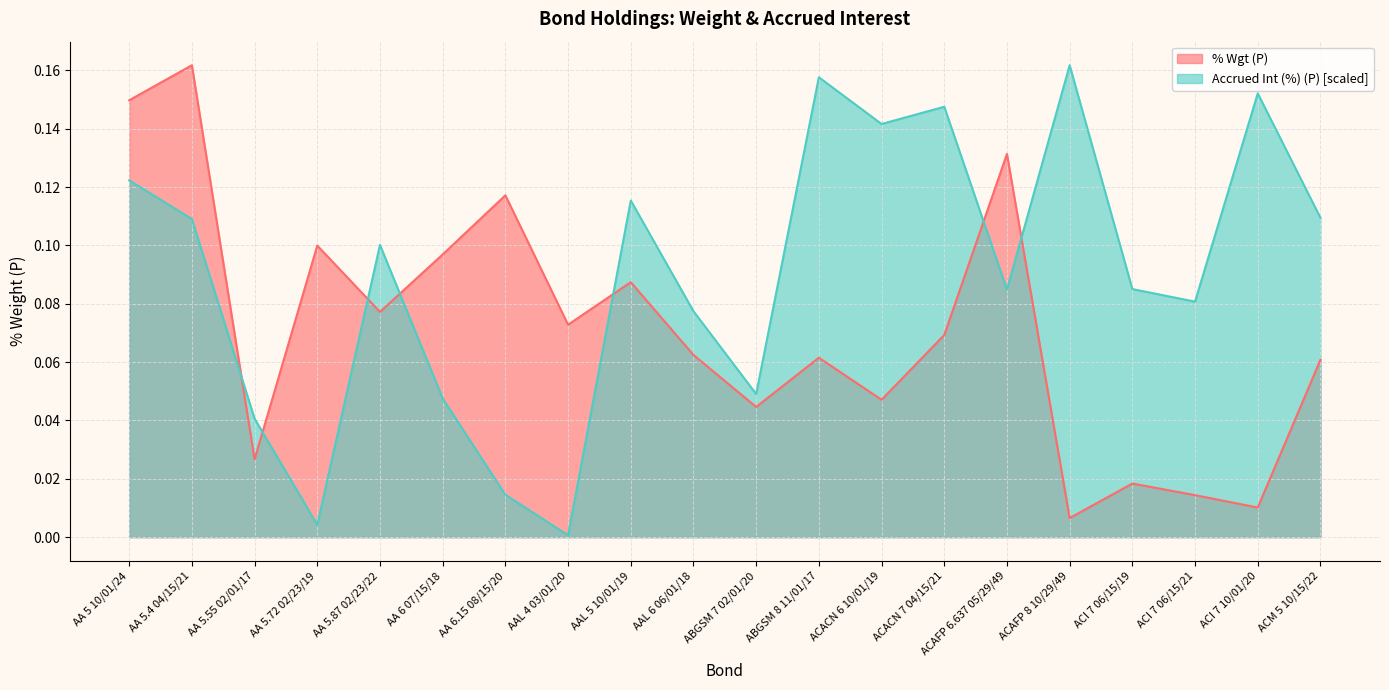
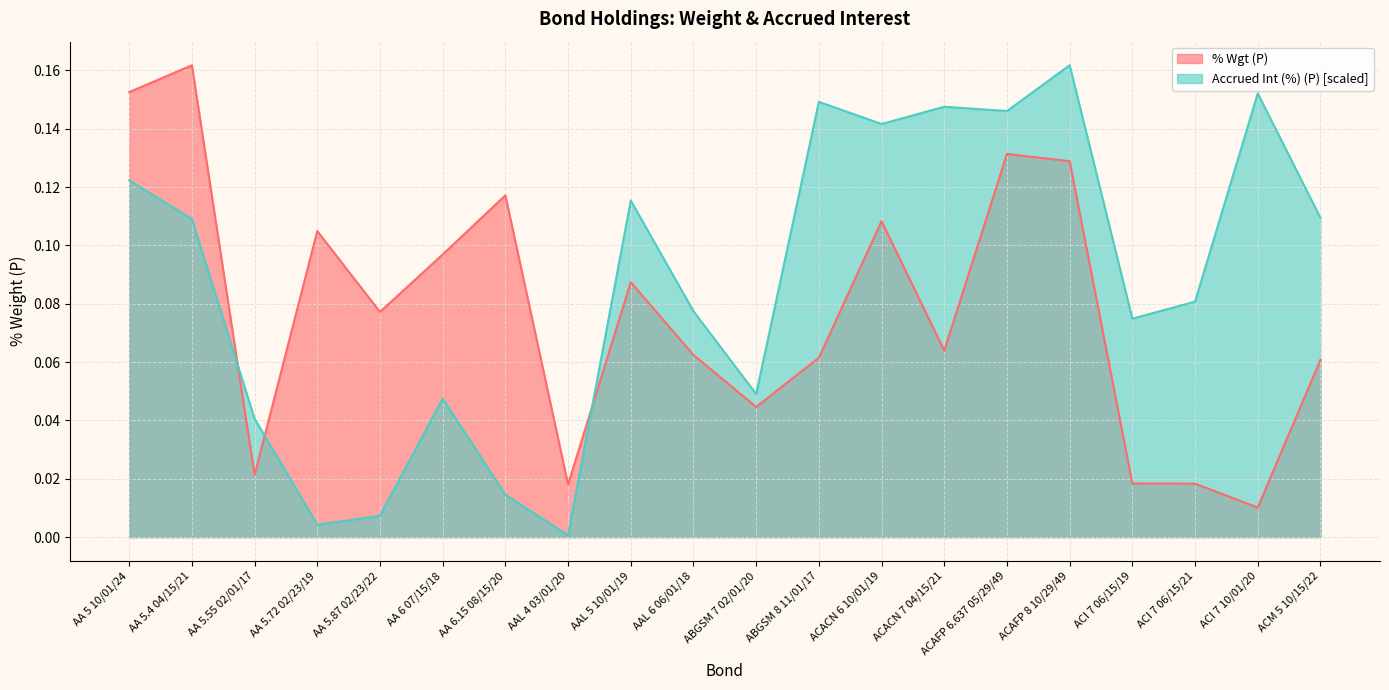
% Wgt (P), AA 5 10/01/24: 0.150 -> 0.153
% Wgt (P), AA 5.55 02/01/17: 0.027 -> 0.021
% Wgt (P), AA 5.72 02/23/19: 0.100 -> 0.105
Accrued Int (%) (P) [scaled], AA 5.87 02/23/22: 0.100 -> 0.007
% Wgt (P), AAL 4 03/01/20: 0.073 -> 0.018
Accrued Int (%) (P) [scaled], ABGSM 8 11/01/17: 0.158 -> 0.149
% Wgt (P), ACACN 6 10/01/19: 0.047 -> 0.108
% Wgt (P), ACACN 7 04/15/21: 0.069 -> 0.064
Accrued Int (%) (P) [scaled], ACAFP 6.637 05/29/49: 0.085 -> 0.146
% Wgt (P), ACAFP 8 10/29/49: 0.007 -> 0.129
Accrued Int (%) (P) [scaled], ACI 7 06/15/19: 0.085 -> 0.075
% Wgt (P), ACI 7 06/15/21: 0.014 -> 0.018
